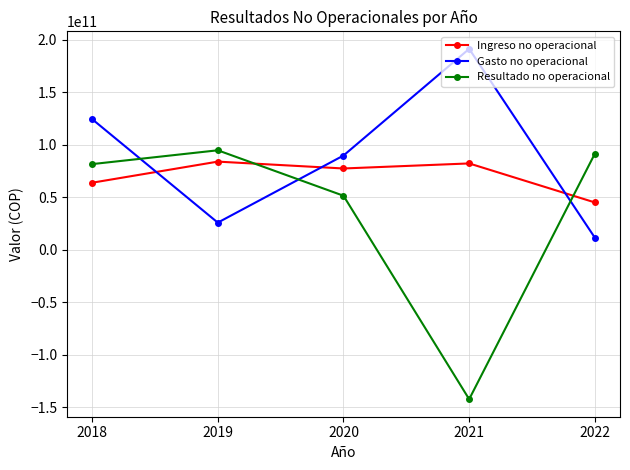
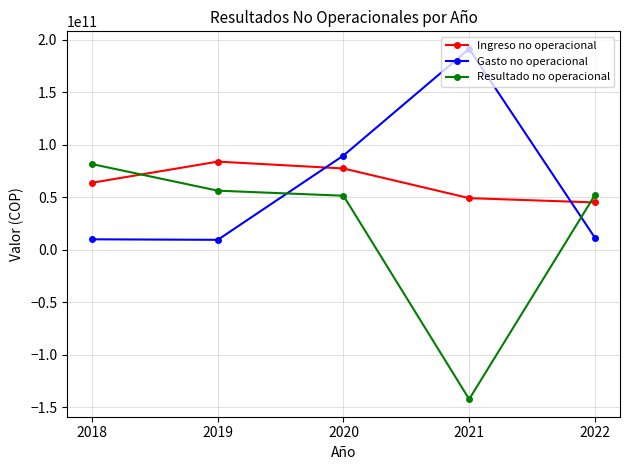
Gasto no operacional, 2018: 125000000000 -> 10000000000
Gasto no operacional, 2019: 26000000000 -> 10000000000
Resultado no operacional, 2019: 95000000000 -> 56000000000
Ingreso no operacional, 2021: 82000000000 -> 49000000000
Resultado no operacional, 2022: 92000000000 -> 52000000000
